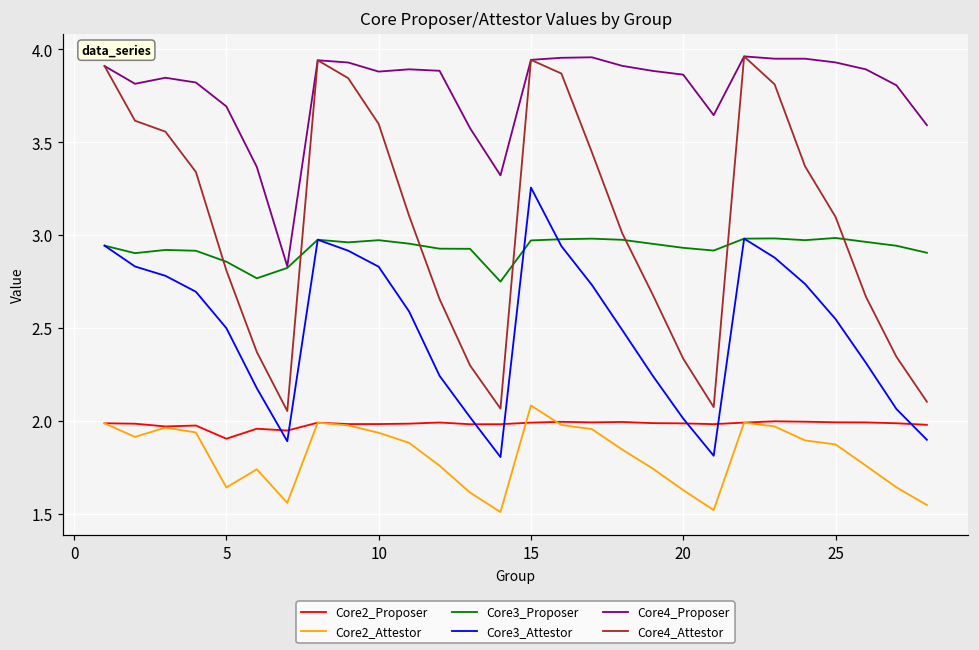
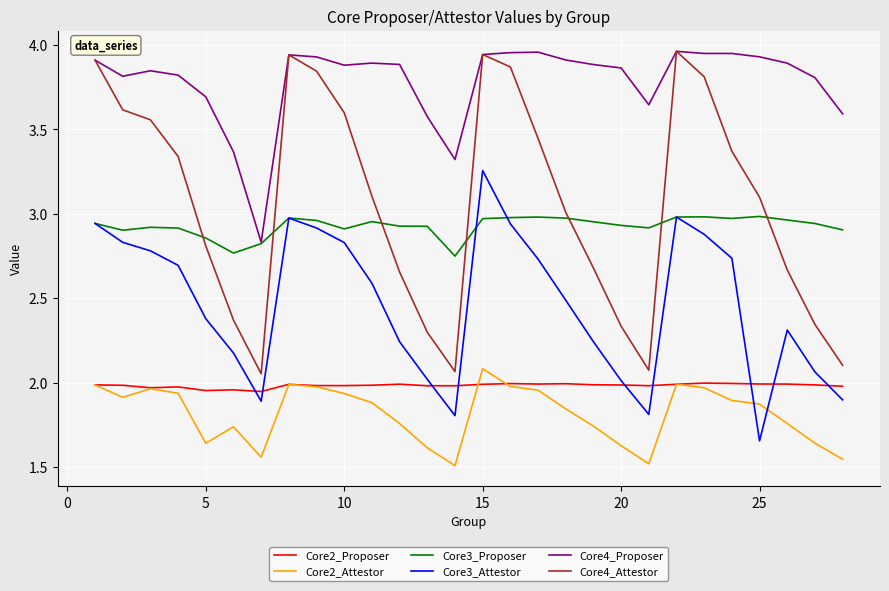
Core2_Proposer, 5: 1.90 -> 1.95
Core3_Attestor, 5: 2.50 -> 2.38
Core3_Proposer, 10: 2.97 -> 2.91
Core3_Attestor, 25: 2.55 -> 1.65
